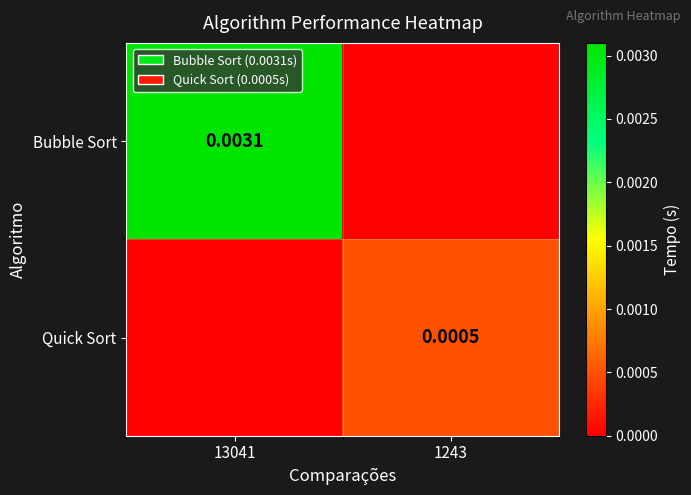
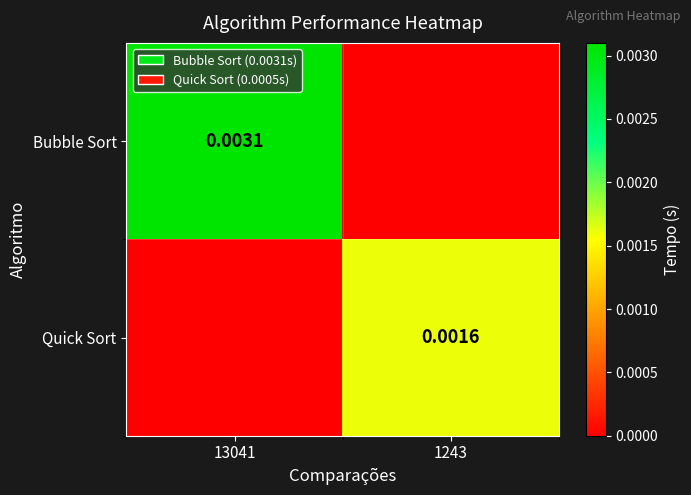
Quick Sort, 1243: 0.0005 -> 0.0016
